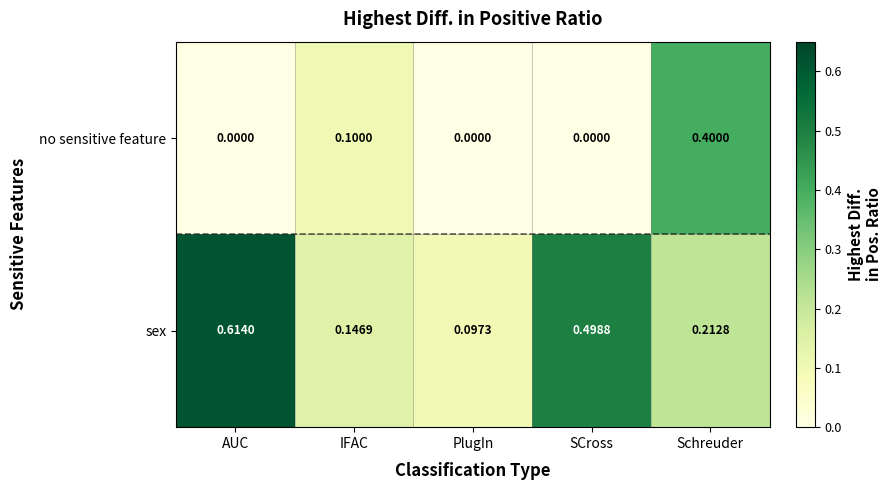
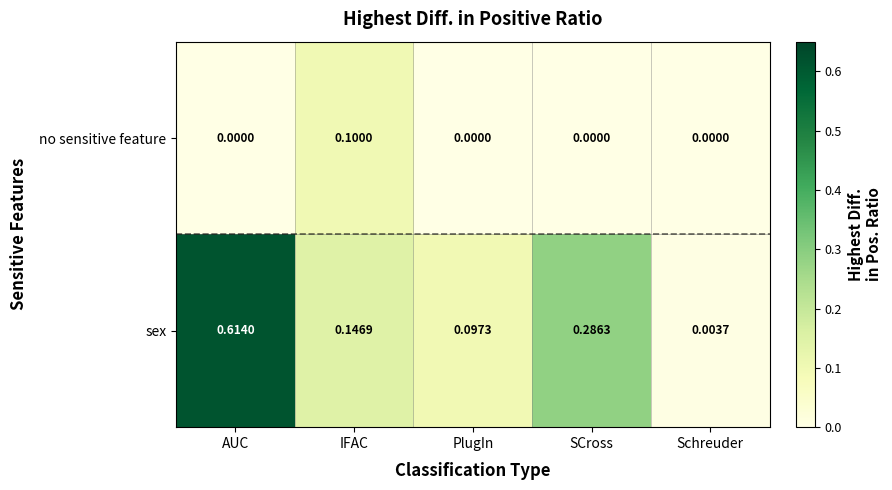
no sensitive feature, Schreuder: 0.4000 -> 0.0000
sex, SCross: 0.4988 -> 0.2863
sex, Schreuder: 0.2128 -> 0.0037
